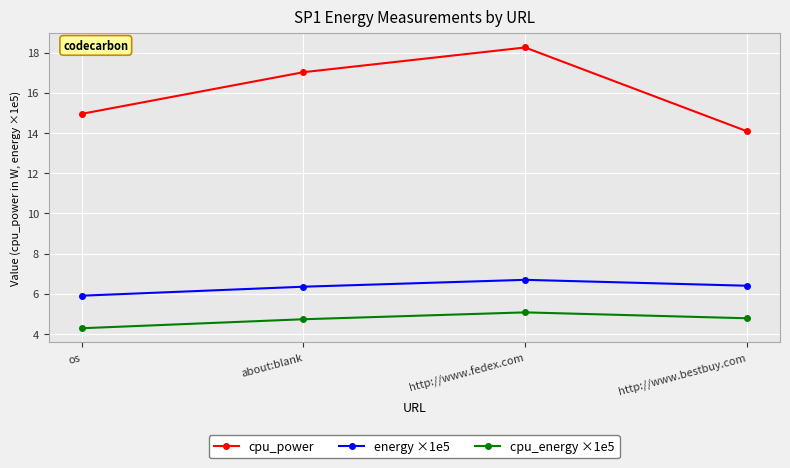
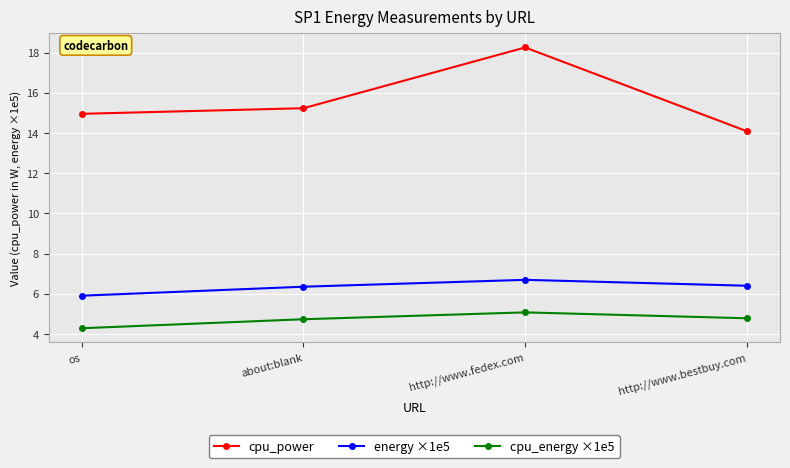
cpu_power, about:blank: 17.0 -> 15.2
